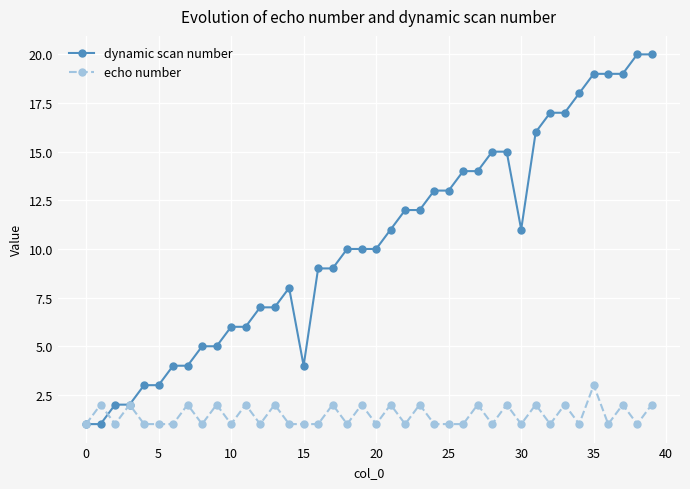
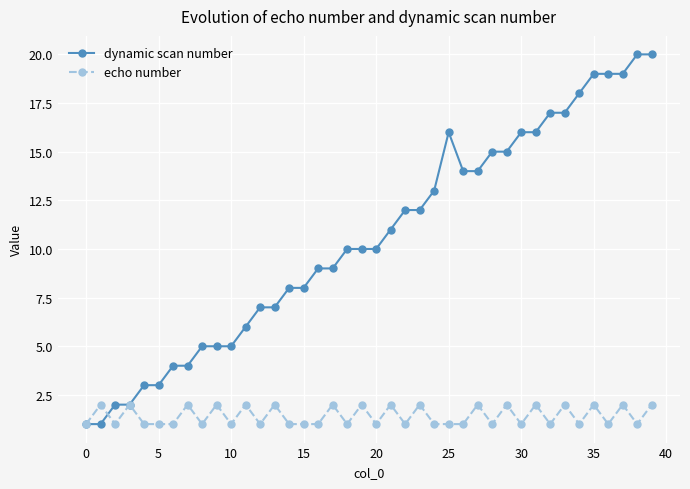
dynamic scan number, 10: 6 -> 5
dynamic scan number, 15: 4 -> 8
dynamic scan number, 25: 13 -> 16
dynamic scan number, 30: 11 -> 16
echo number, 35: 3 -> 2
